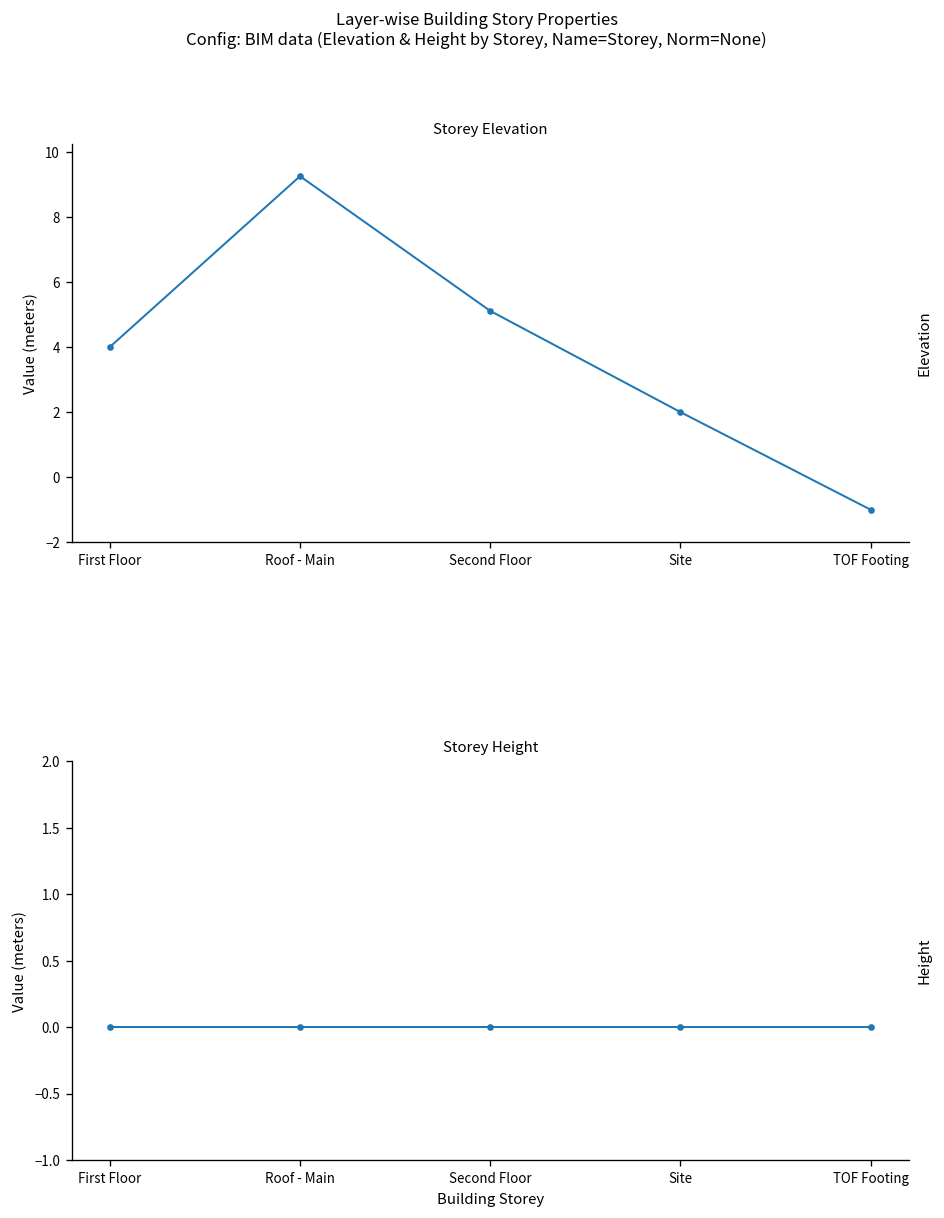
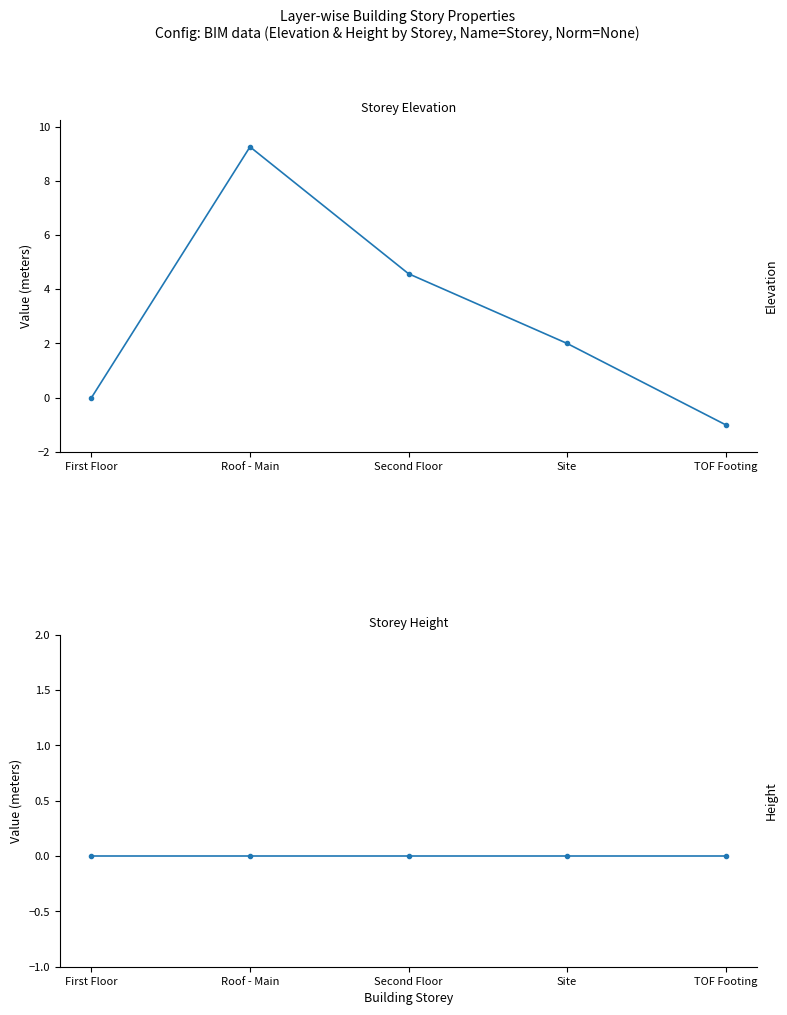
Storey Elevation, First Floor: 4 -> 0
Storey Elevation, Second Floor: 5.1 -> 4.6
